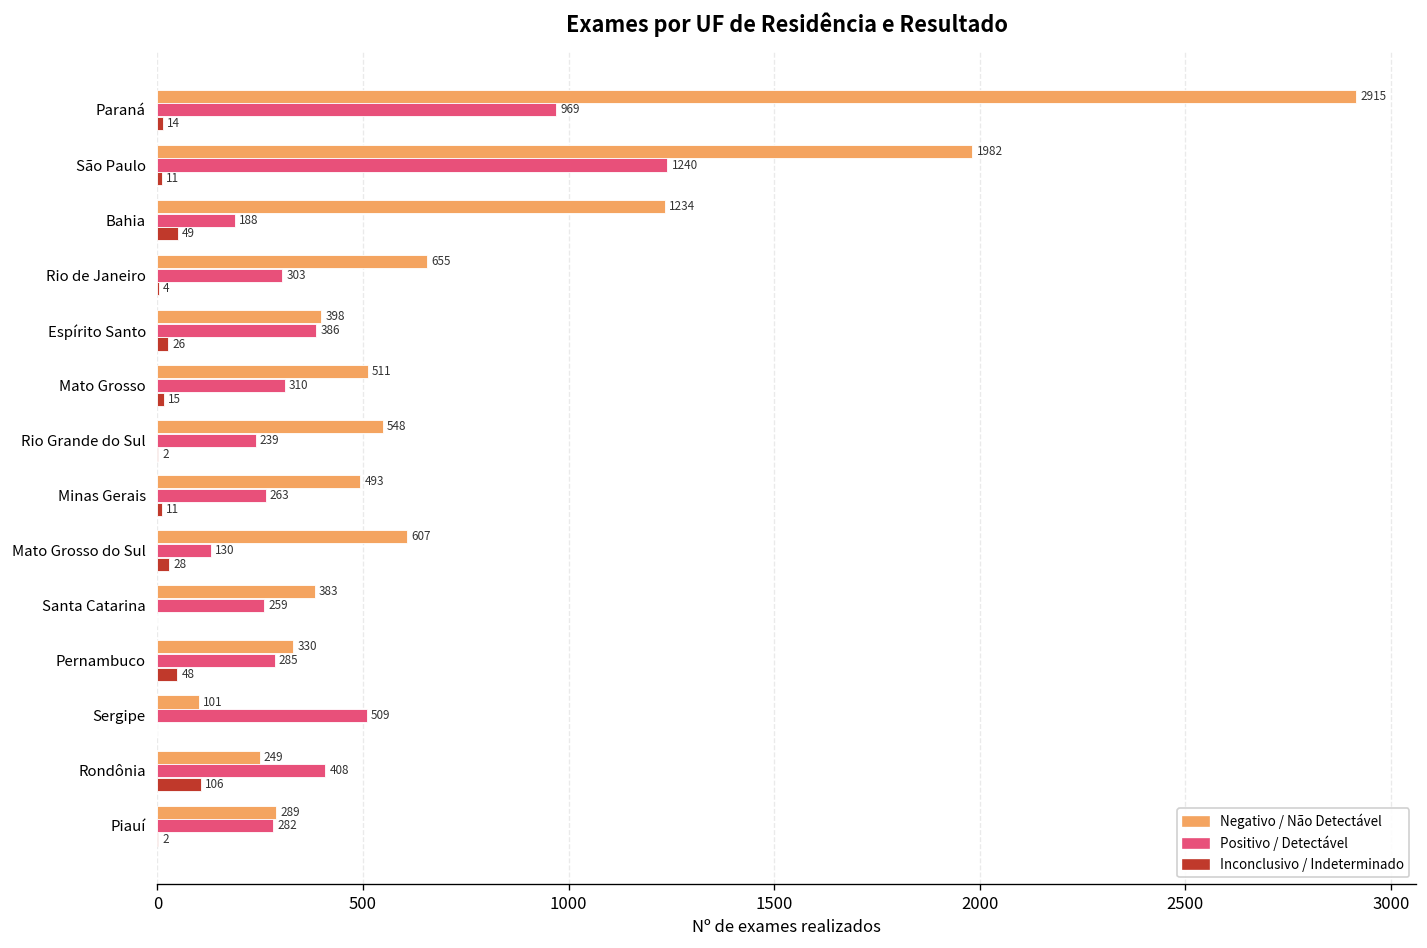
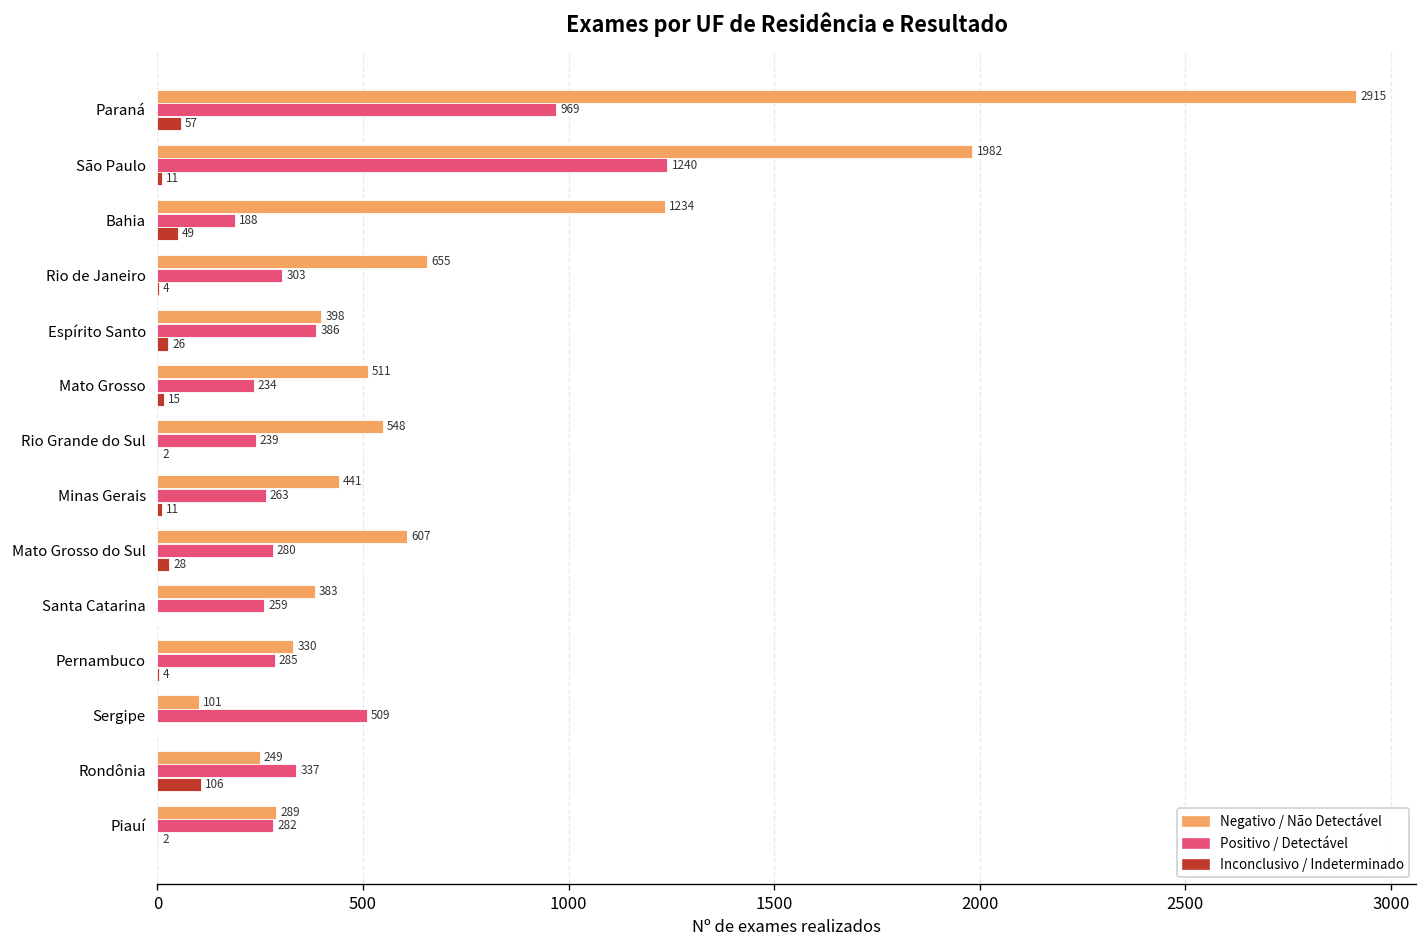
Inconclusivo / Indeterminado, Paraná: 14 -> 57
Positivo / Detectável, Mato Grosso: 310 -> 234
Negativo / Não Detectável, Minas Gerais: 493 -> 441
Positivo / Detectável, Mato Grosso do Sul: 130 -> 280
Inconclusivo / Indeterminado, Pernambuco: 48 -> 4
Positivo / Detectável, Rondônia: 408 -> 337
